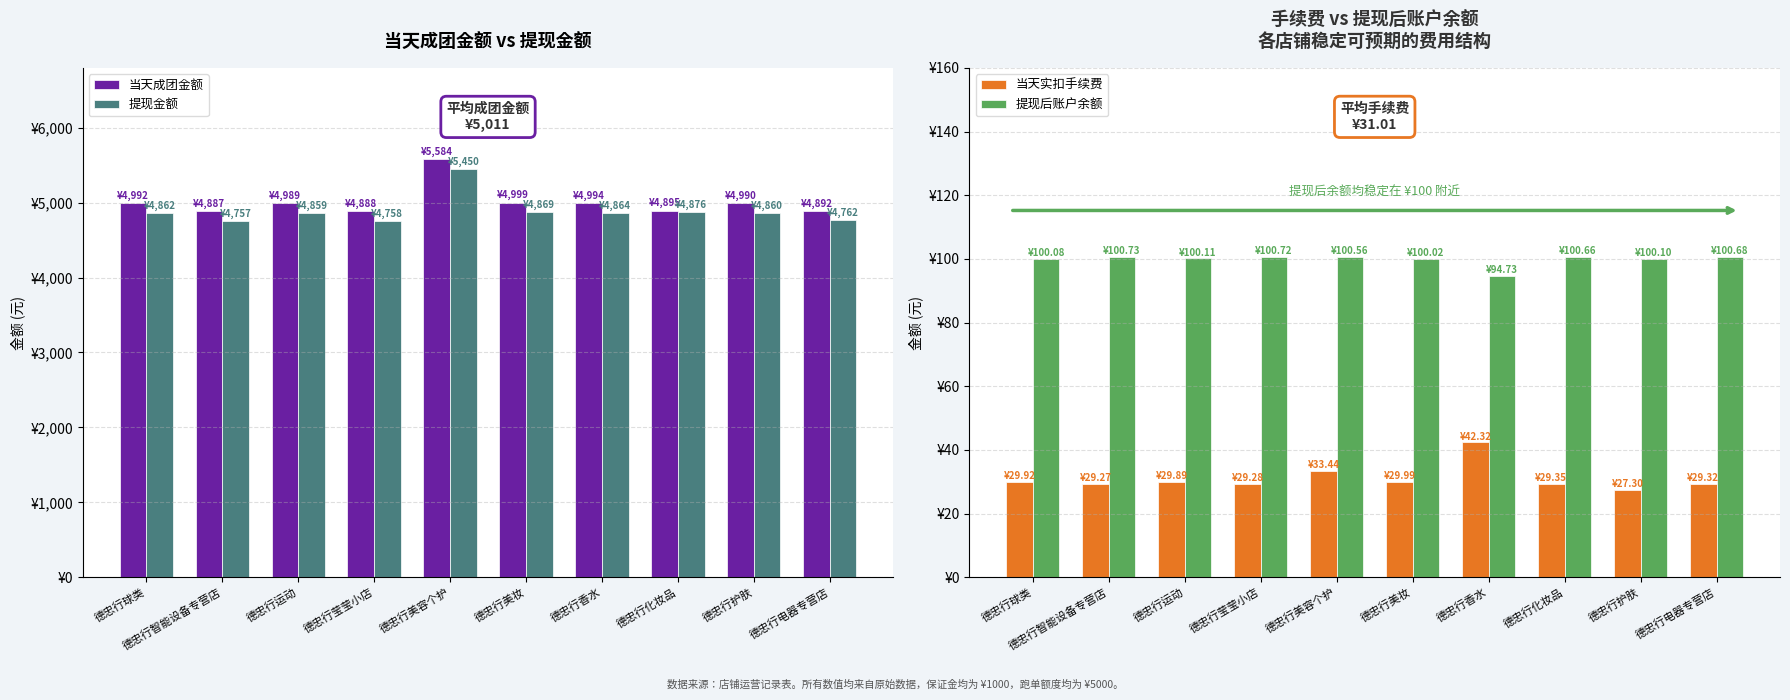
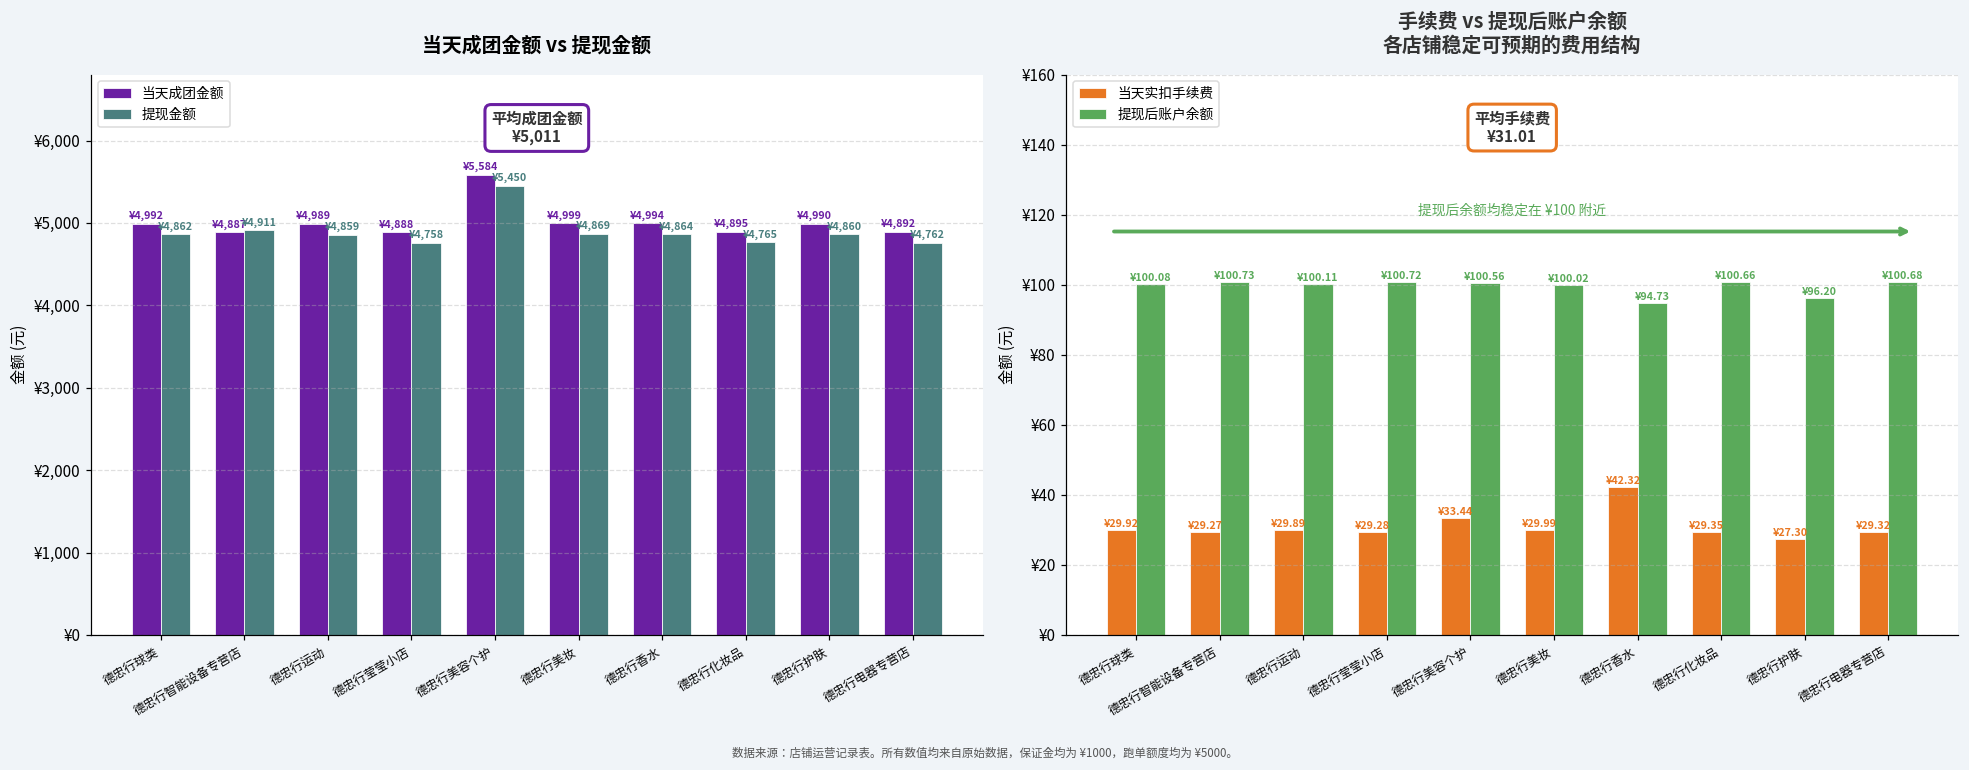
当天成团金额 vs 提现金额, 提现金额, 德忠行智能设备专营店: ¥4,757 -> ¥4,911
当天成团金额 vs 提现金额, 提现金额, 德忠行化妆品: ¥4,876 -> ¥4,765
手续费 vs 提现后账户余额 各店铺稳定可预期的费用结构, 提现后账户余额, 德忠行护肤: ¥100.10 -> ¥96.20
